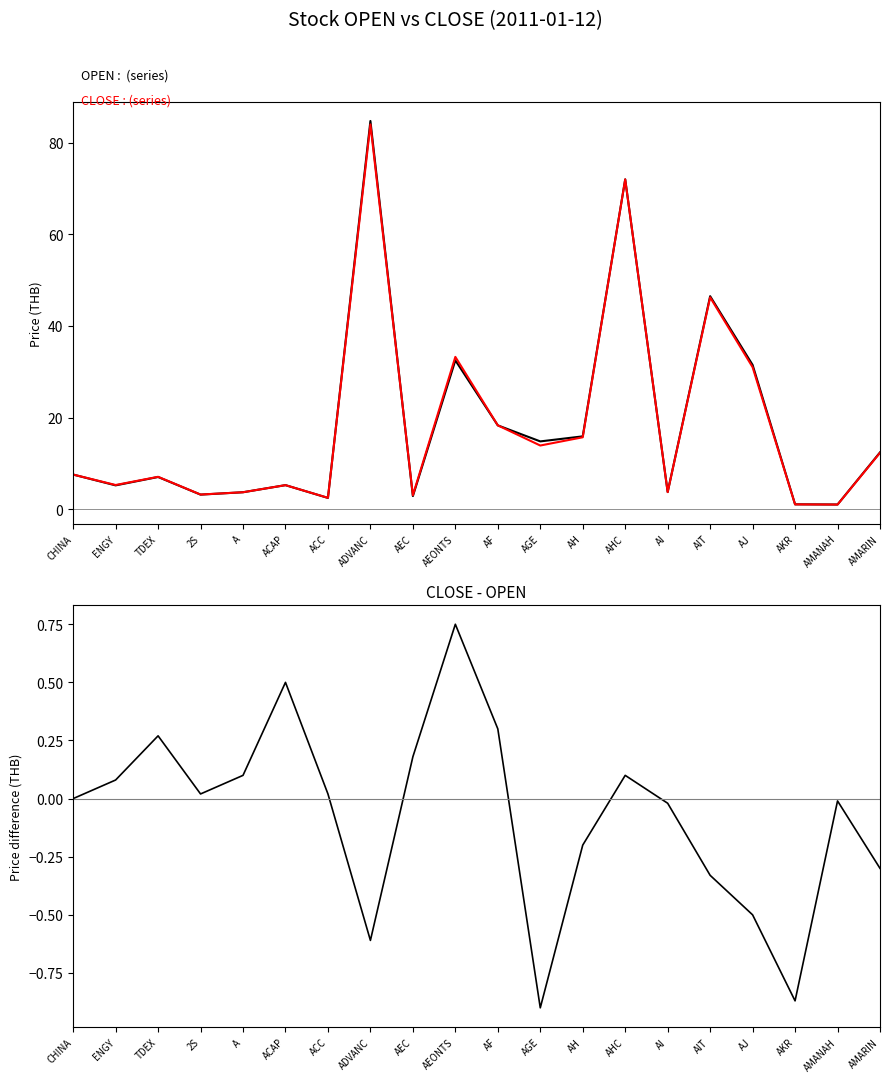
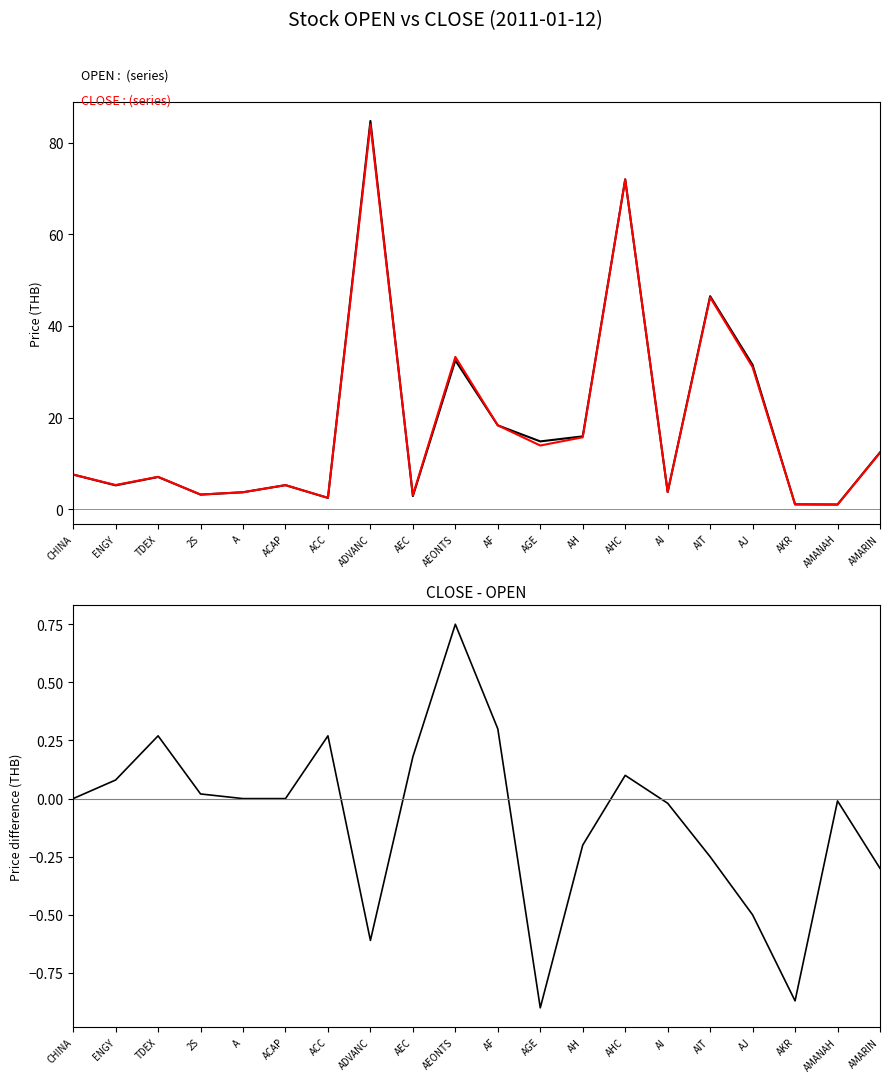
CLOSE - OPEN, A: 0.1 -> 0.0
CLOSE - OPEN, ACAP: 0.5 -> 0.0
CLOSE - OPEN, ACC: 0.02 -> 0.27
CLOSE - OPEN, AIT: -0.33 -> -0.25
